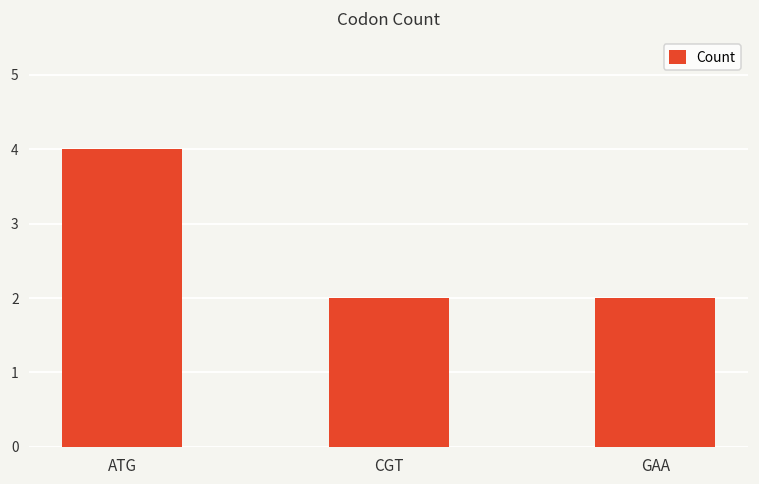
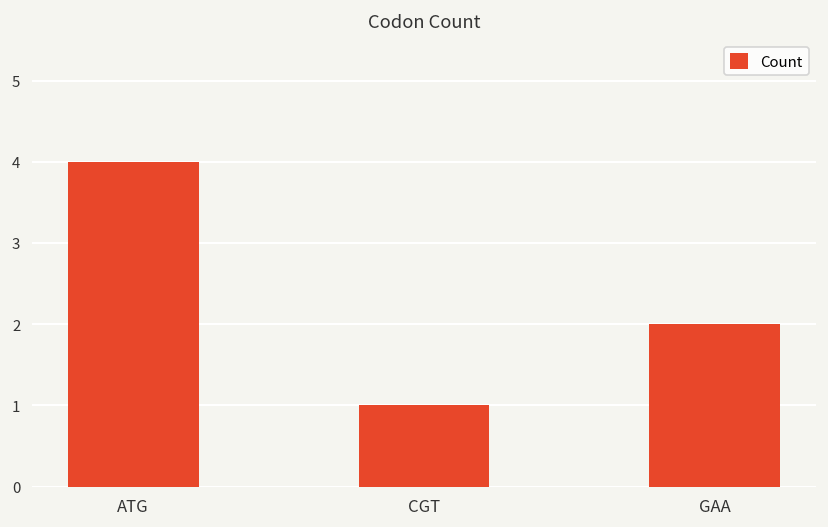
CGT: 2 -> 1
